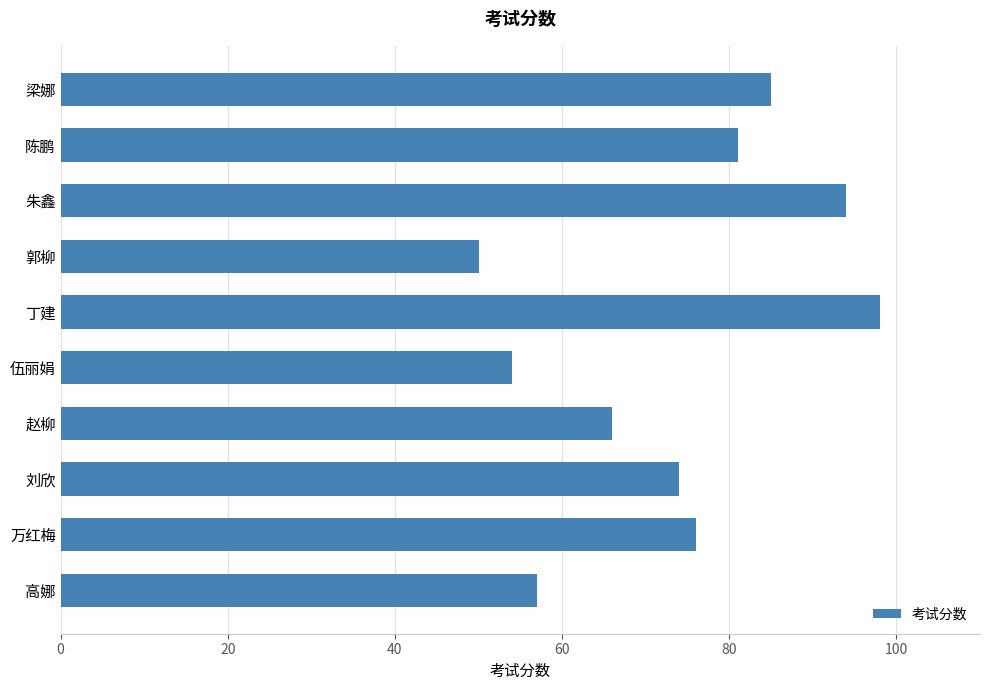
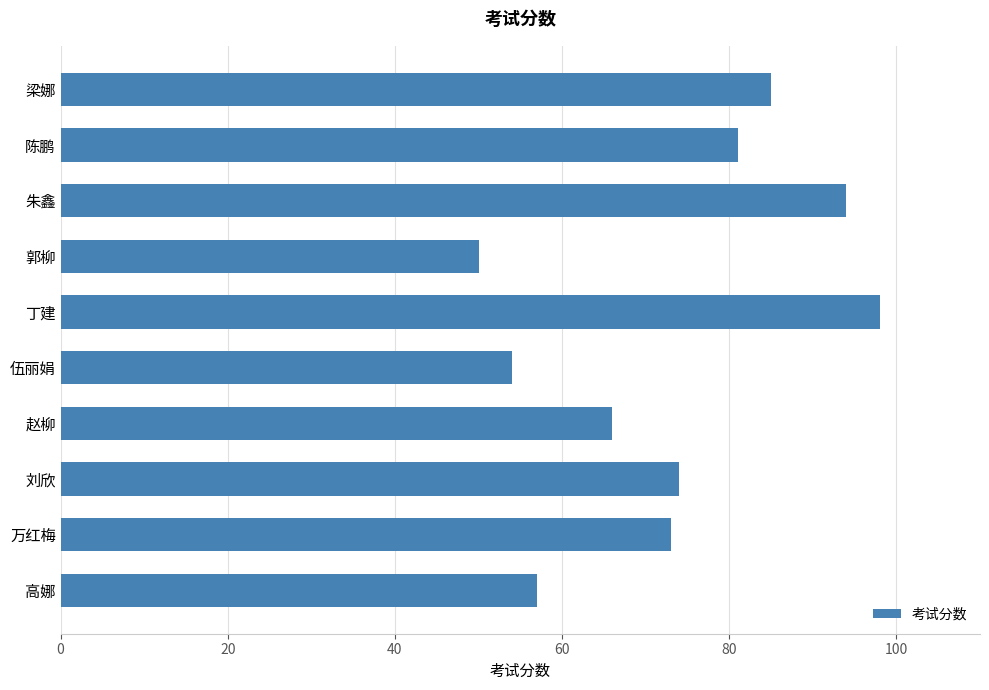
万红梅: 76 -> 73
